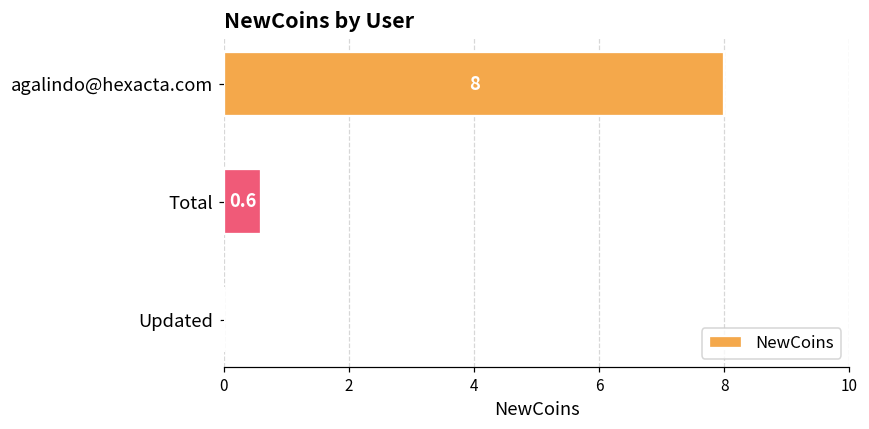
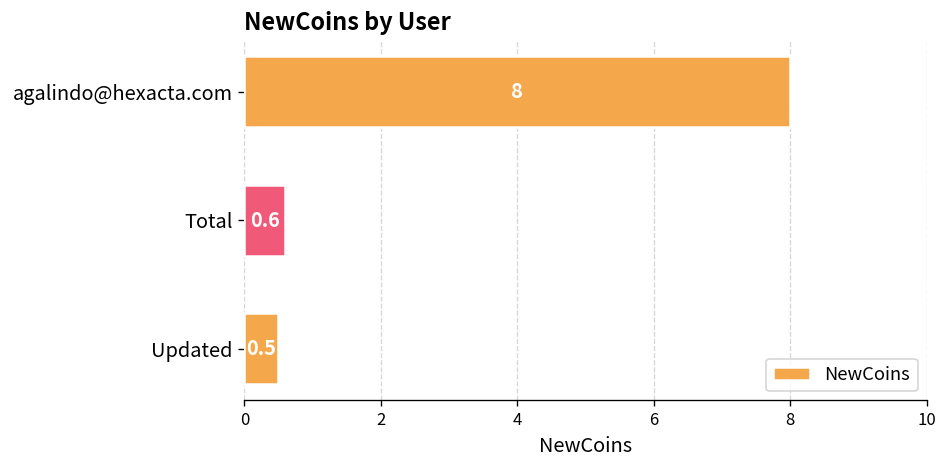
Updated: 0.0 -> 0.5
